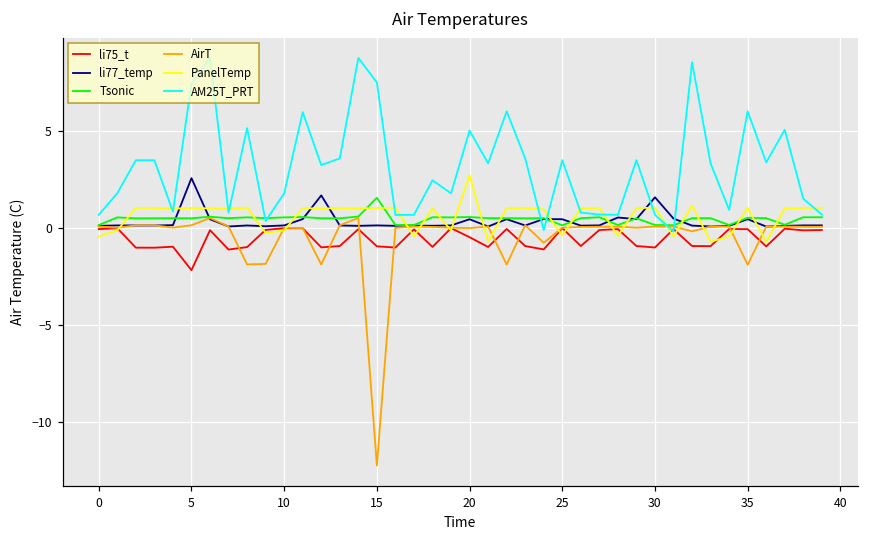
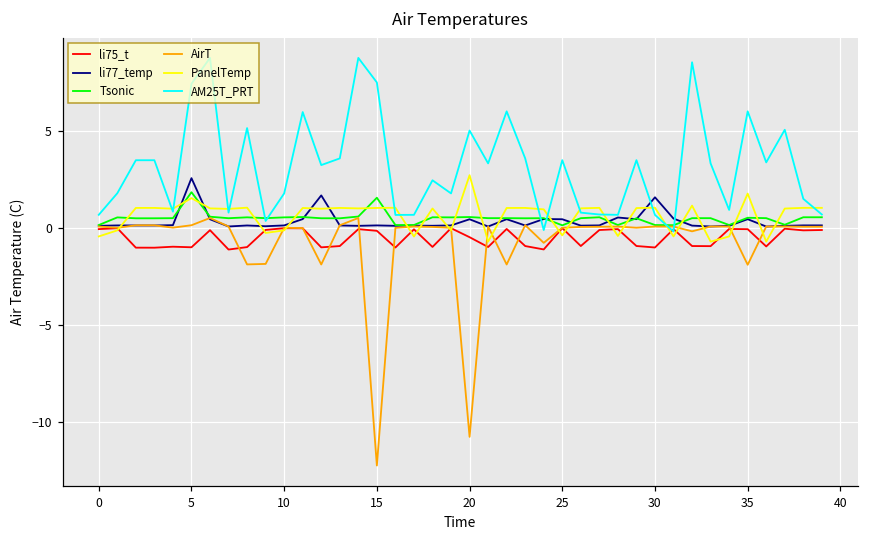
li75_t, 5: -2.2 -> -1.0
Tsonic, 5: 0.5 -> 1.8
PanelTemp, 5: 1.0 -> 1.5
li75_t, 15: -1.0 -> -0.2
AirT, 20: 0.0 -> -10.8
PanelTemp, 35: 1.0 -> 1.8
